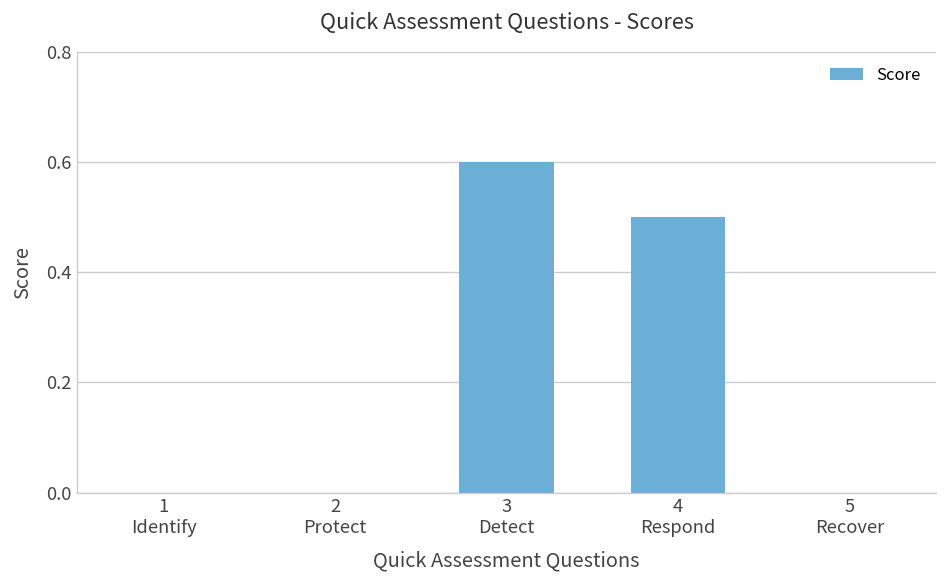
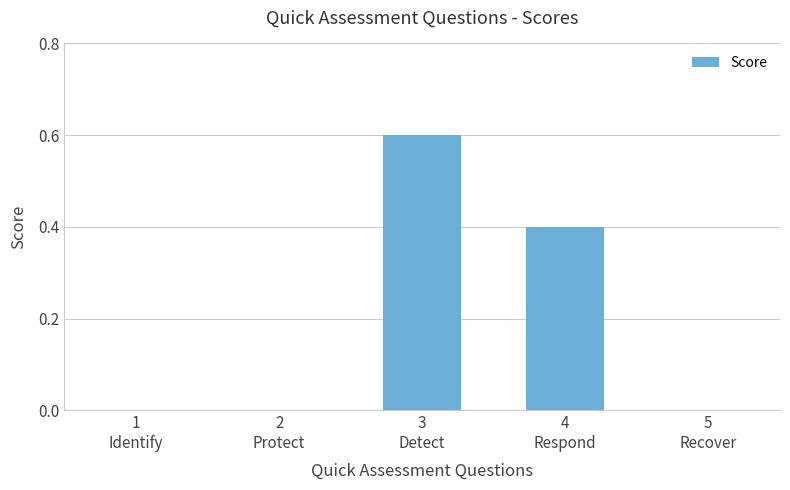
4 Respond: 0.5 -> 0.4
